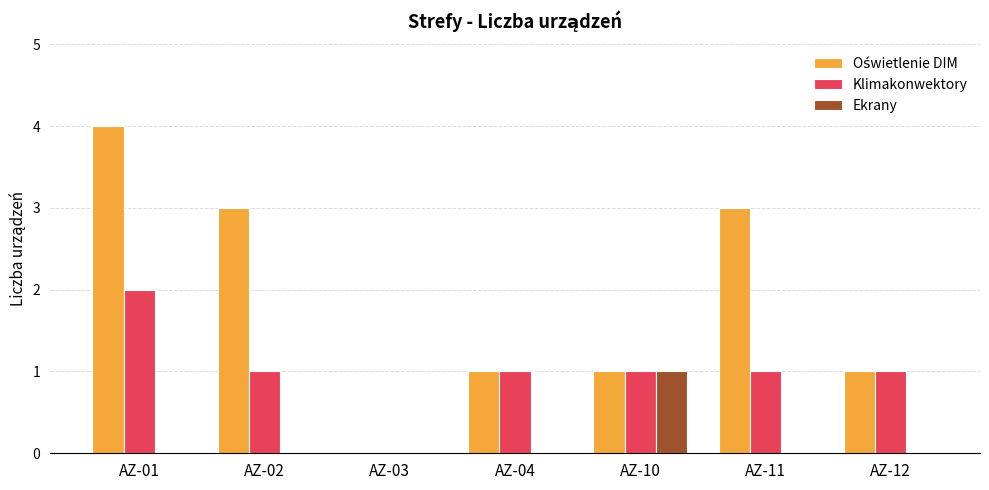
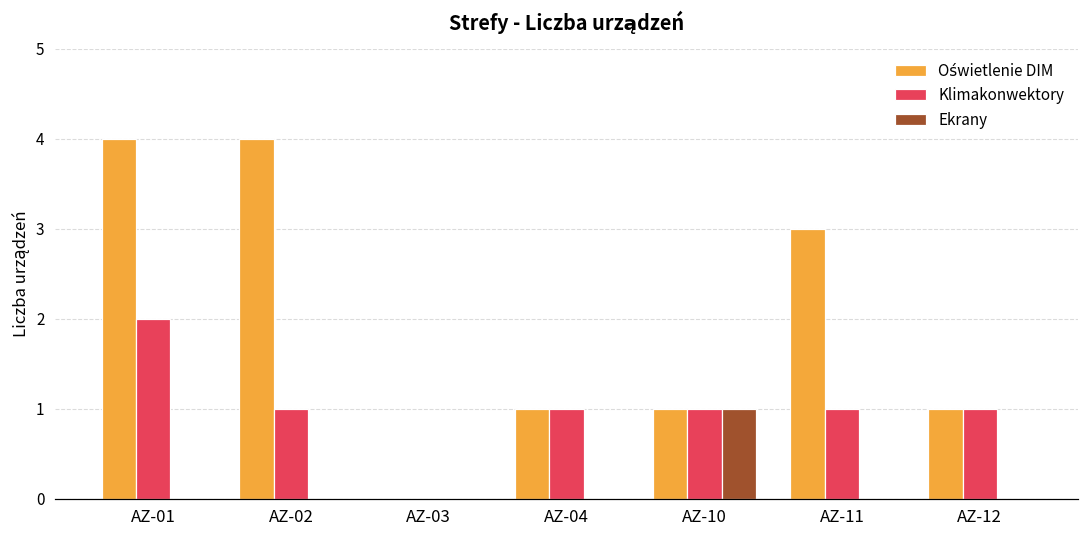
Oświetlenie DIM, AZ-02: 3 -> 4
